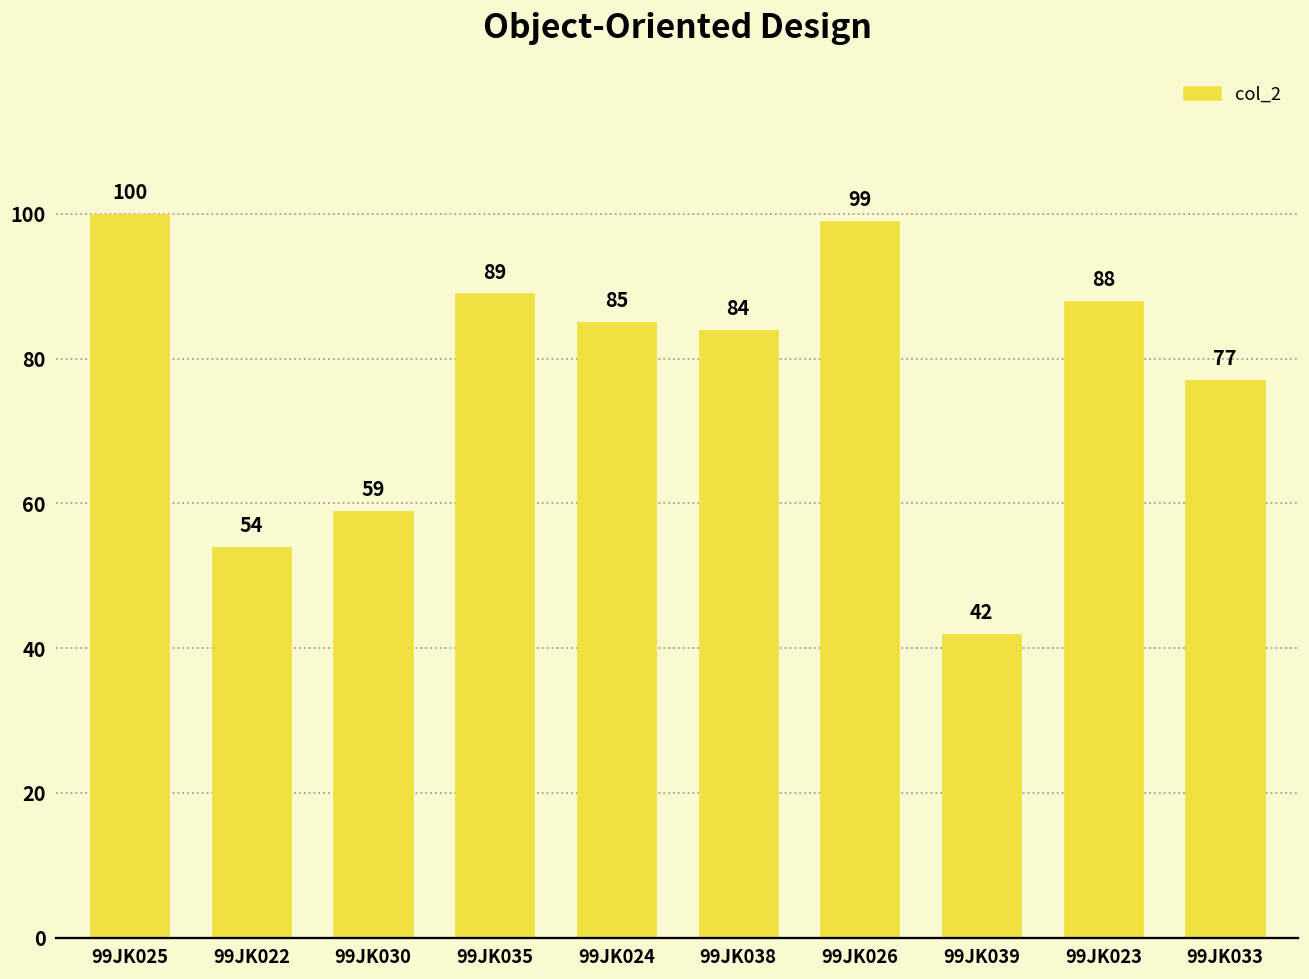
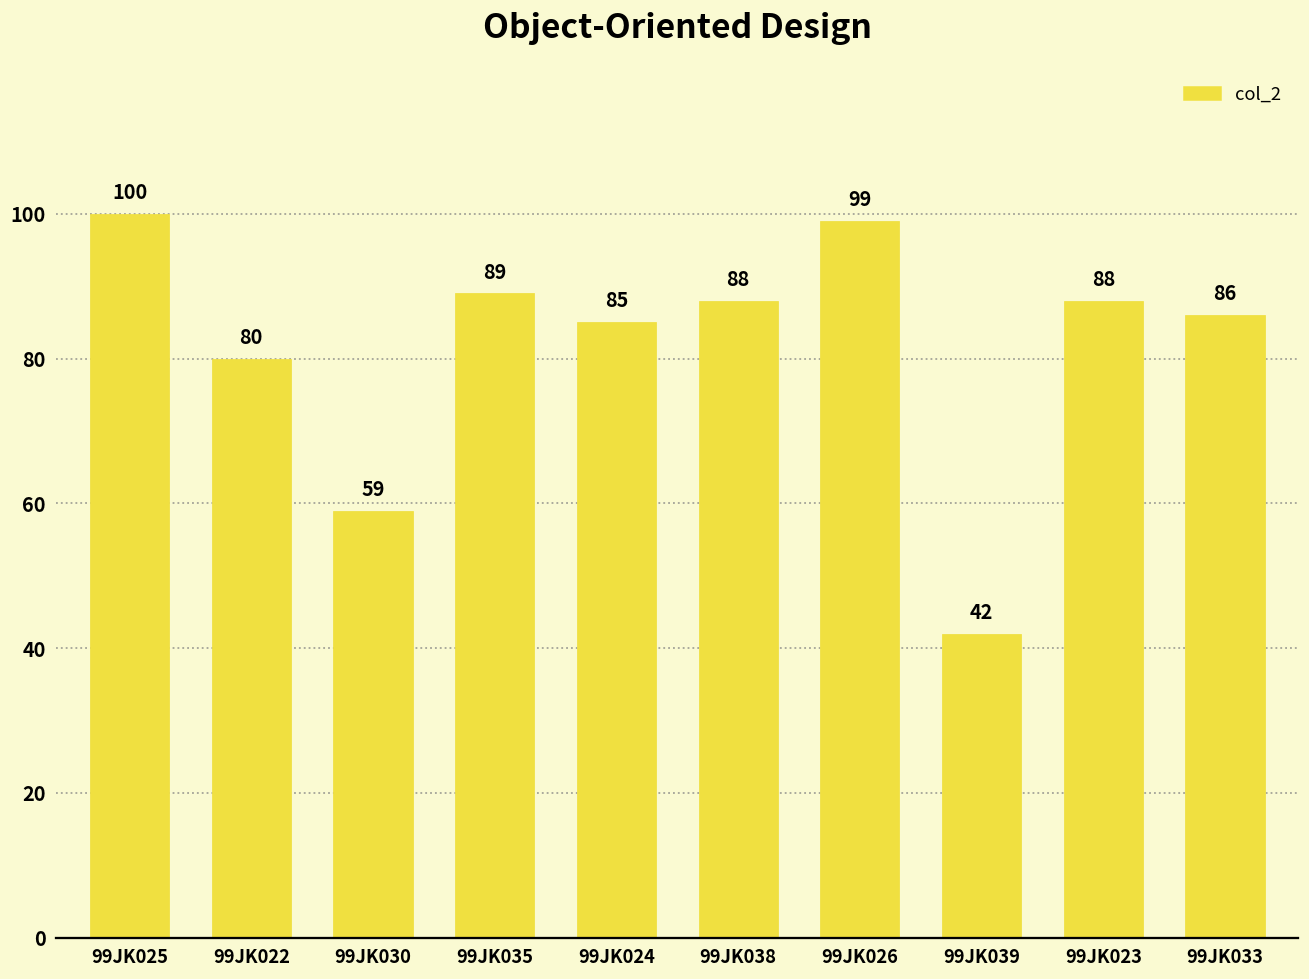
99JK022: 54 -> 80
99JK038: 84 -> 88
99JK033: 77 -> 86
